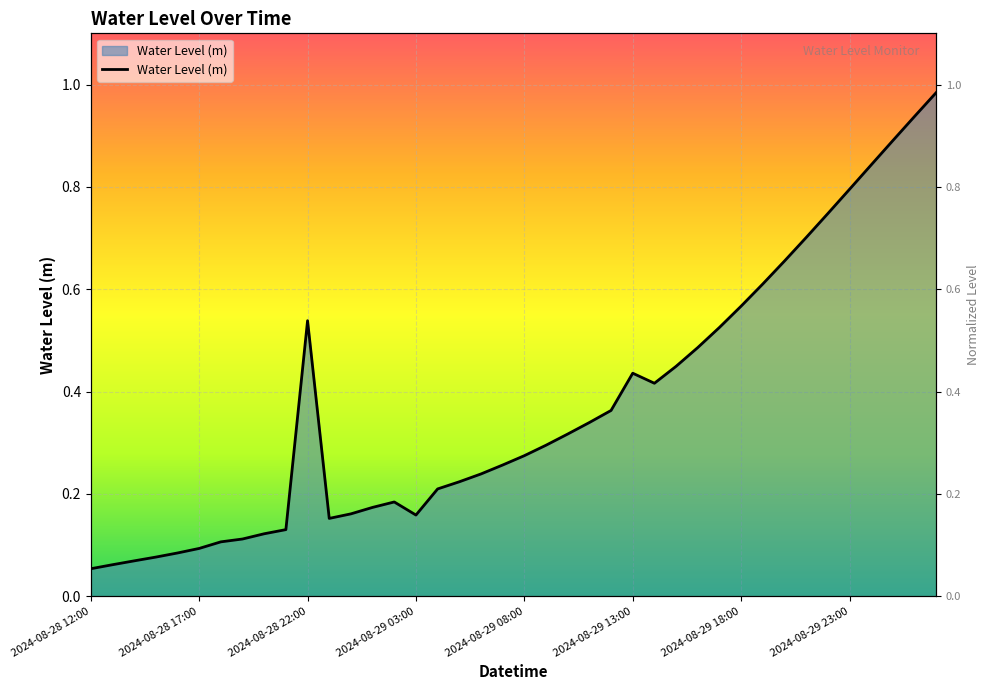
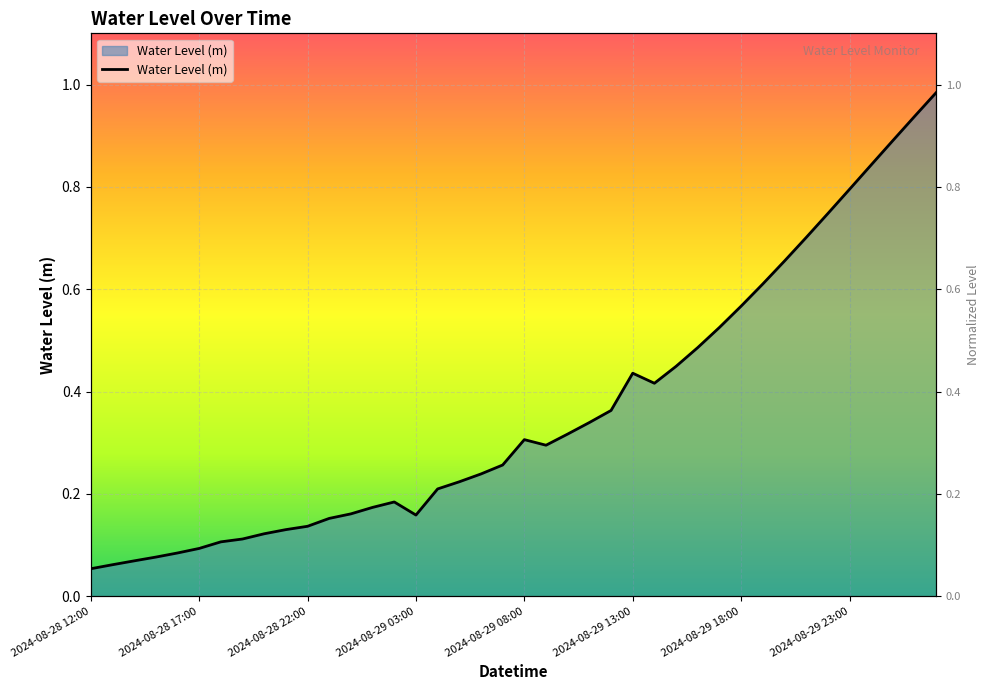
2024-08-28 22:00: 0.54 -> 0.14
2024-08-29 08:00: 0.27 -> 0.31
